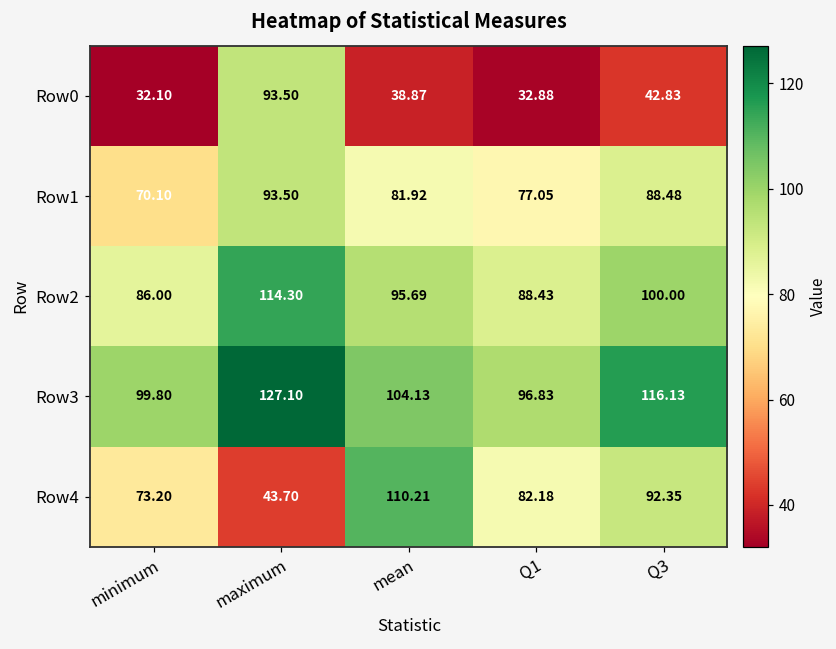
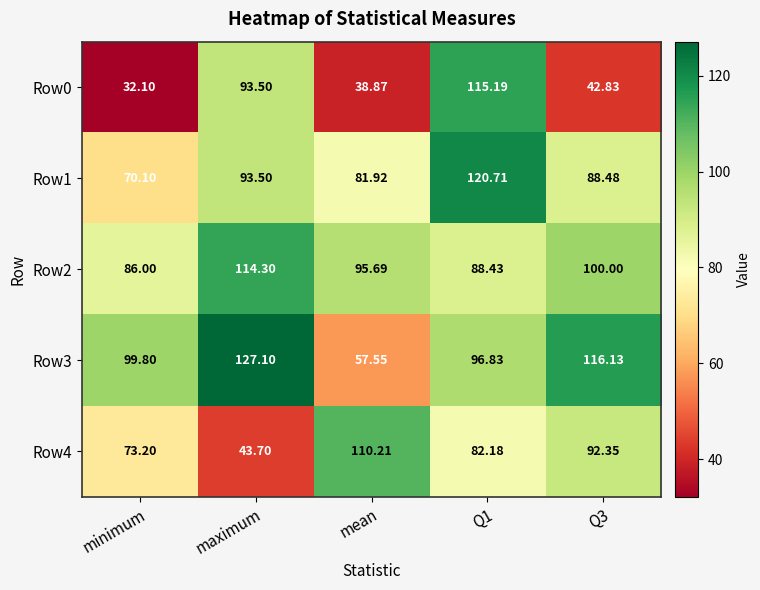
Row0, Q1: 32.88 -> 115.19
Row1, Q1: 77.05 -> 120.71
Row3, mean: 104.13 -> 57.55
